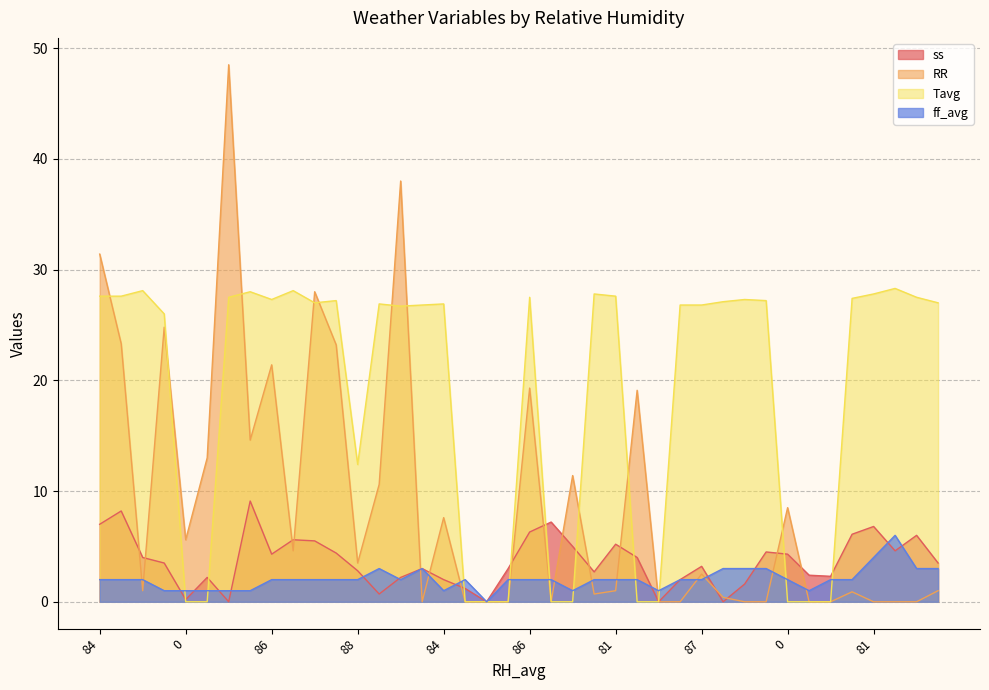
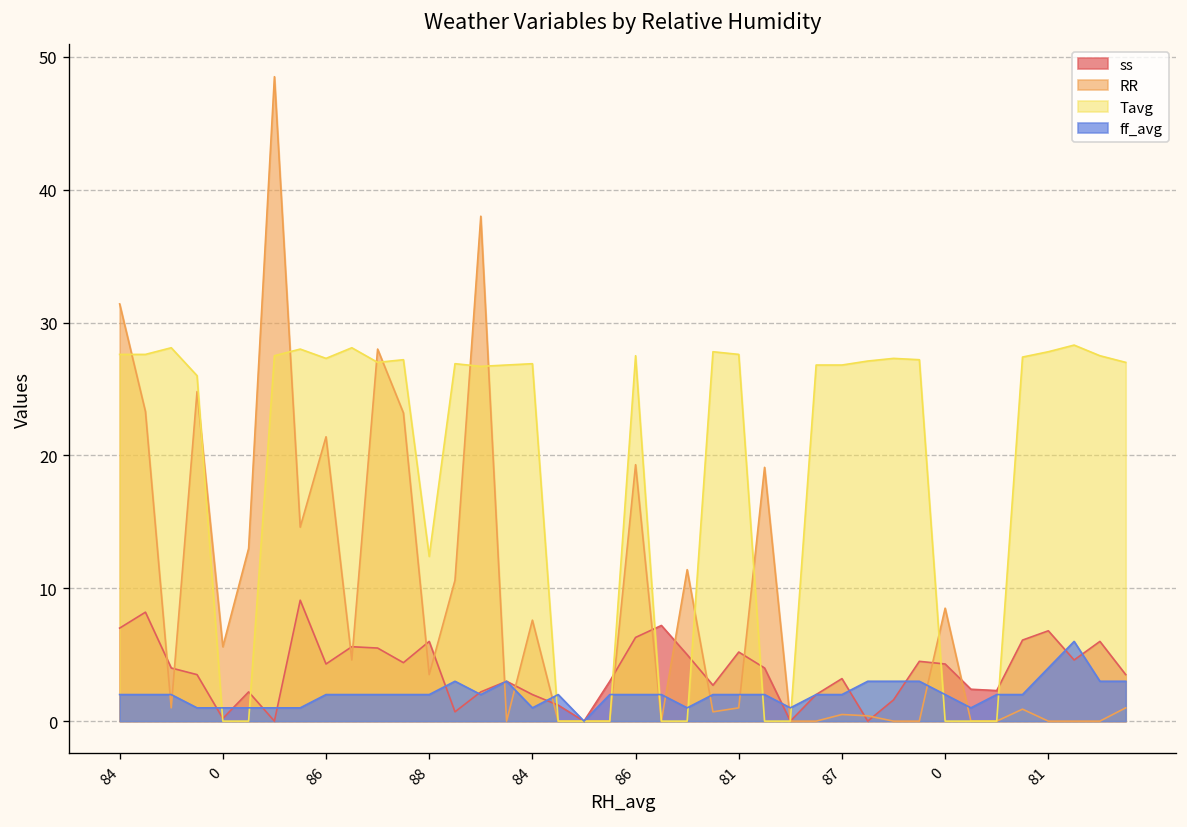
ss, 88: 2.8 -> 6.0
RR, 87: 2.5 -> 0.5
